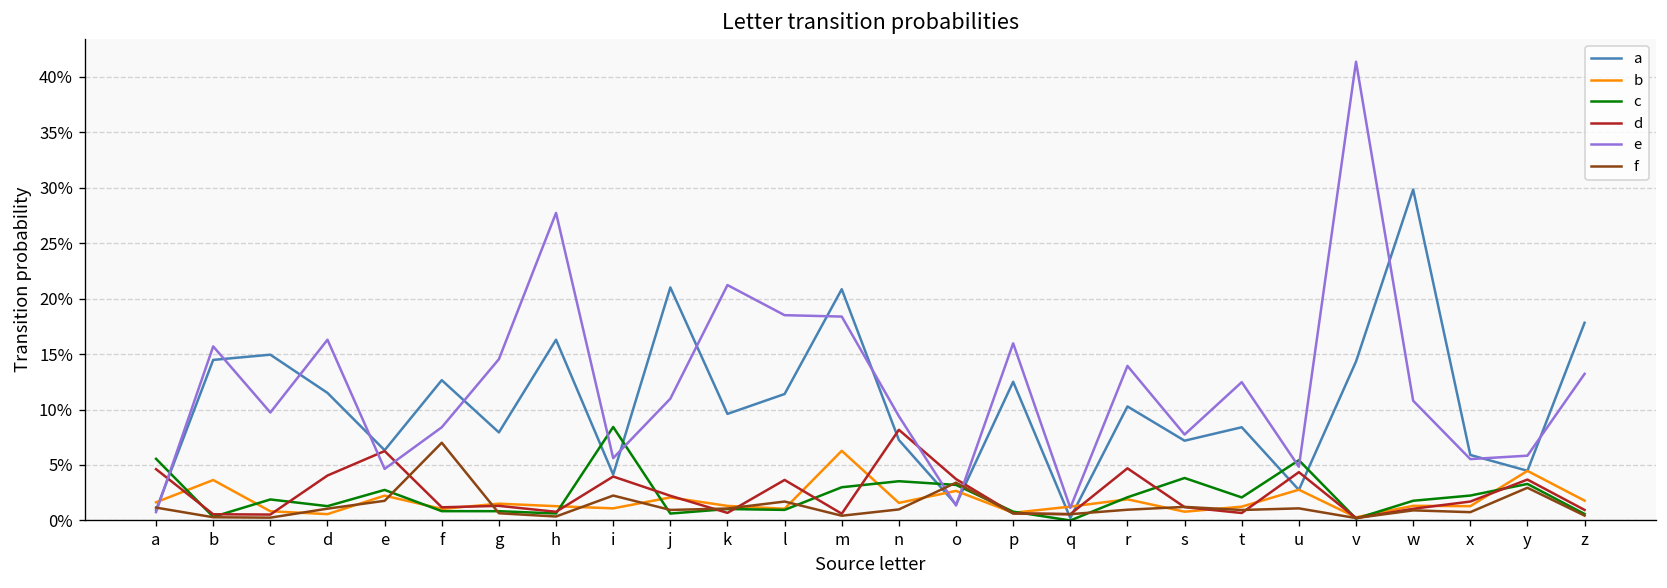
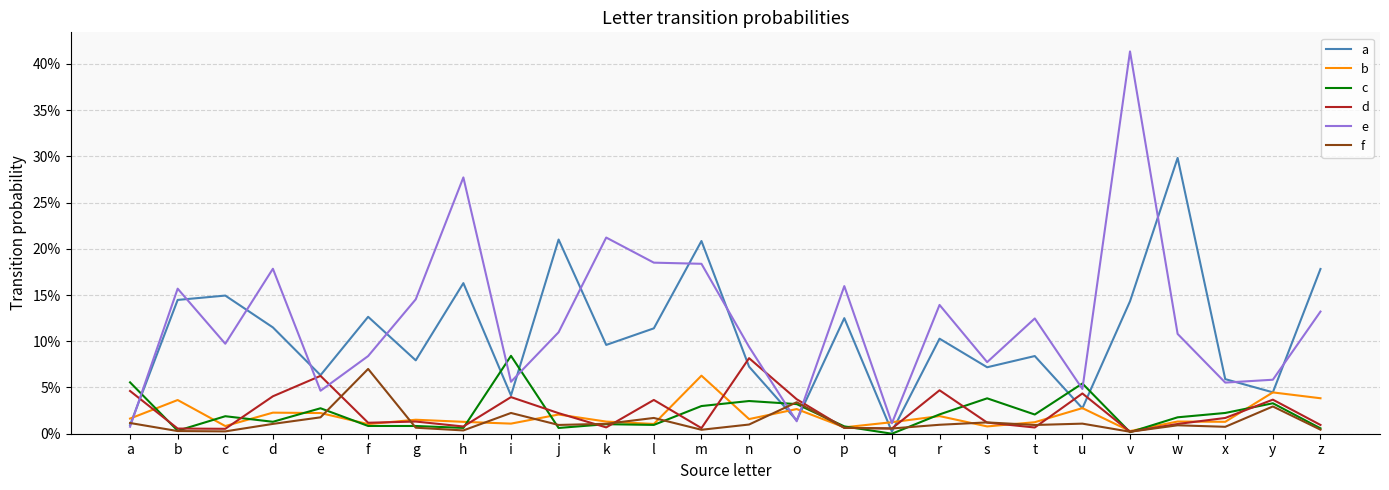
b, d: 1% -> 2%
e, d: 16% -> 18%
b, z: 2% -> 4%
